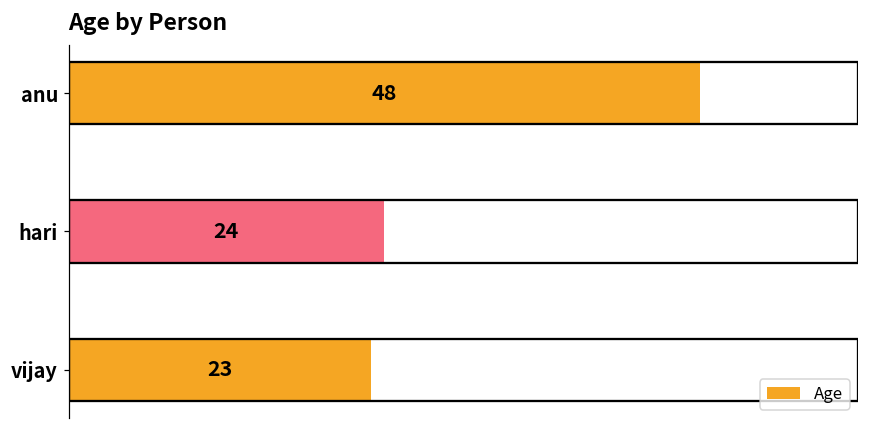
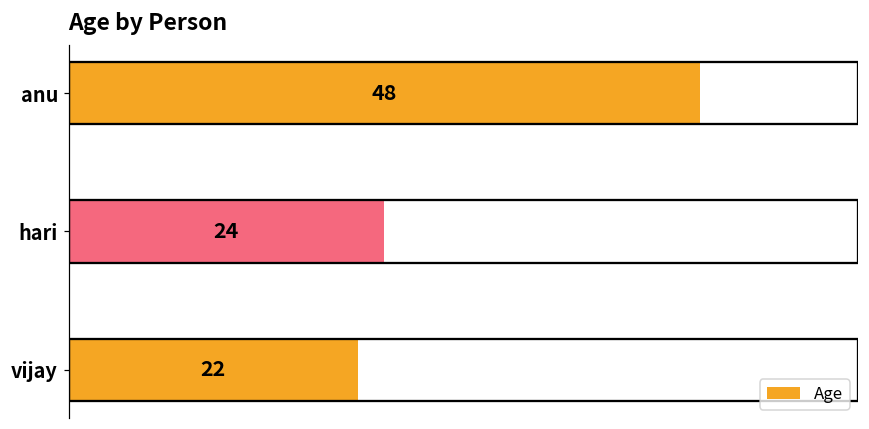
vijay: 23 -> 22
